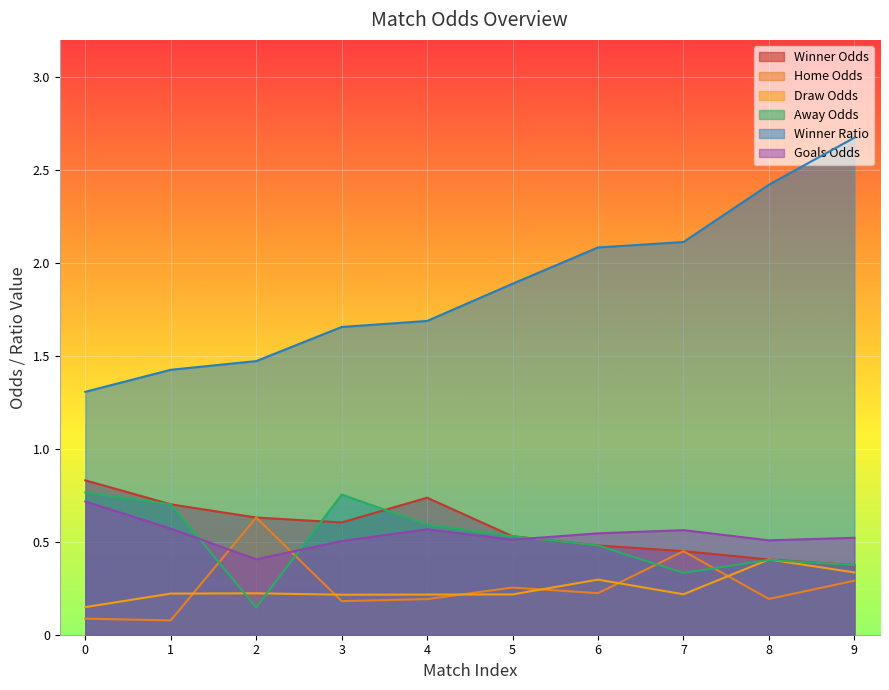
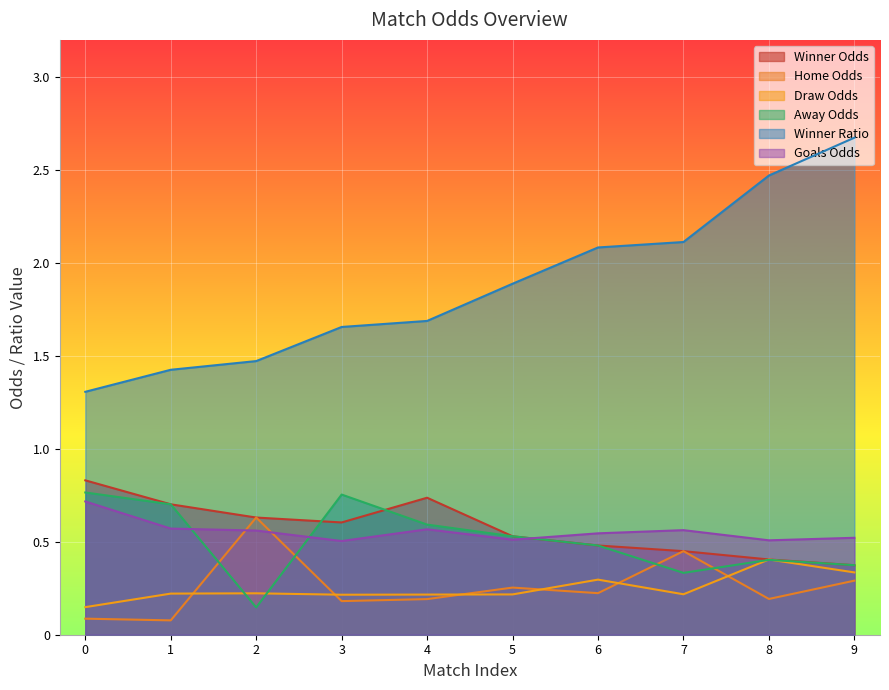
Goals Odds, 2: 0.41 -> 0.56
Winner Ratio, 8: 2.42 -> 2.47
